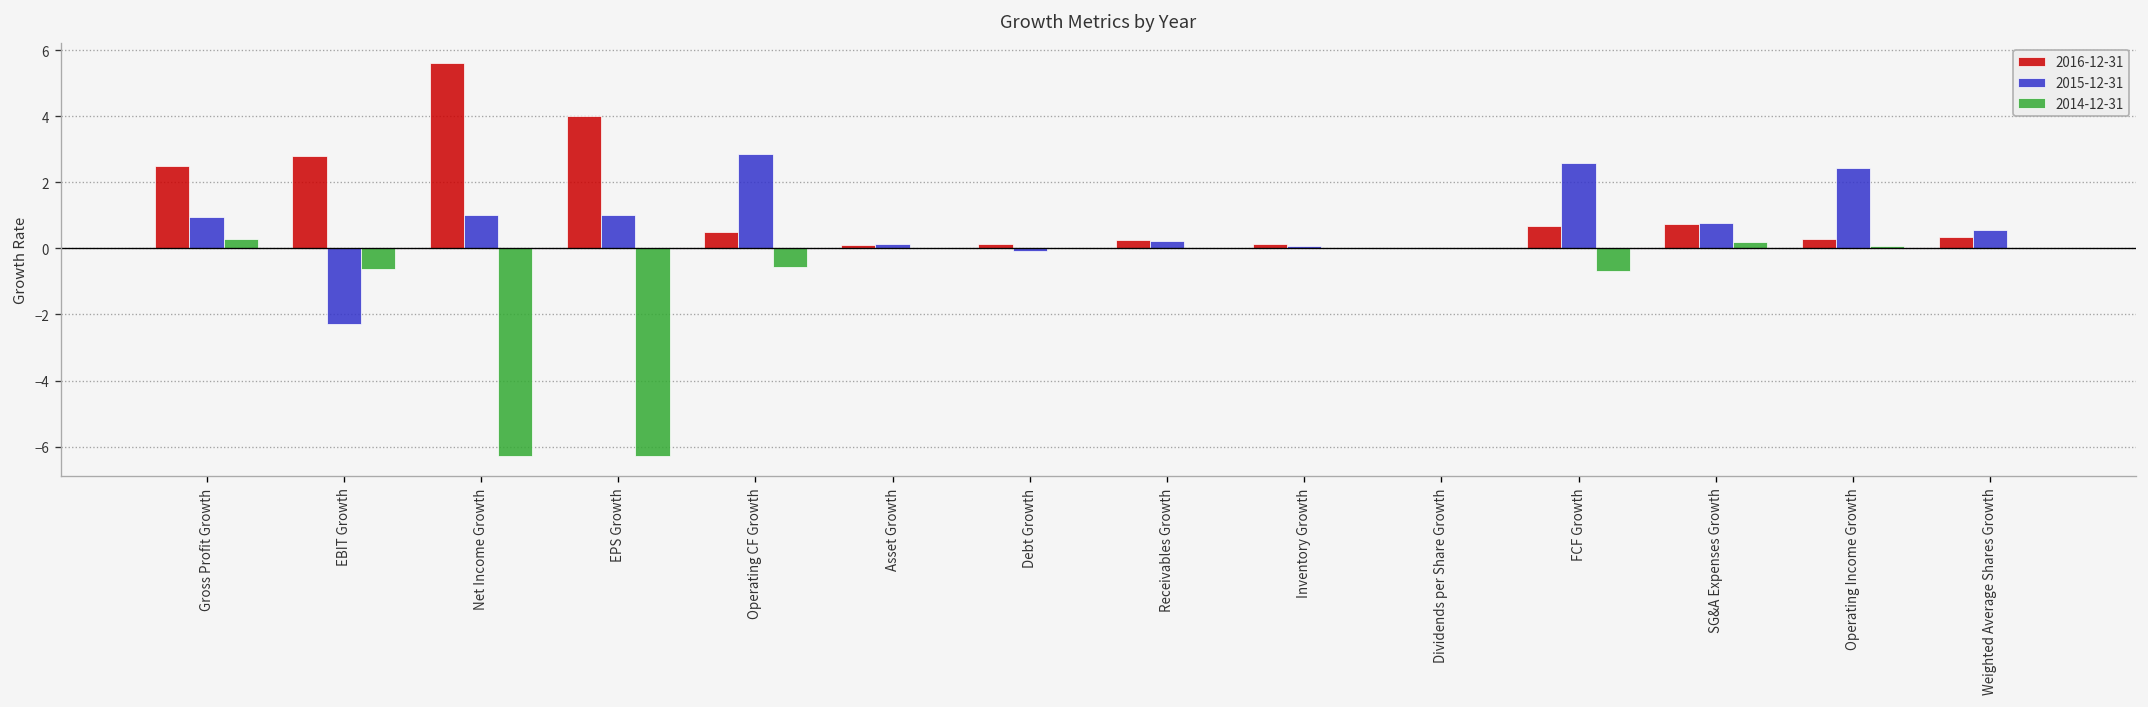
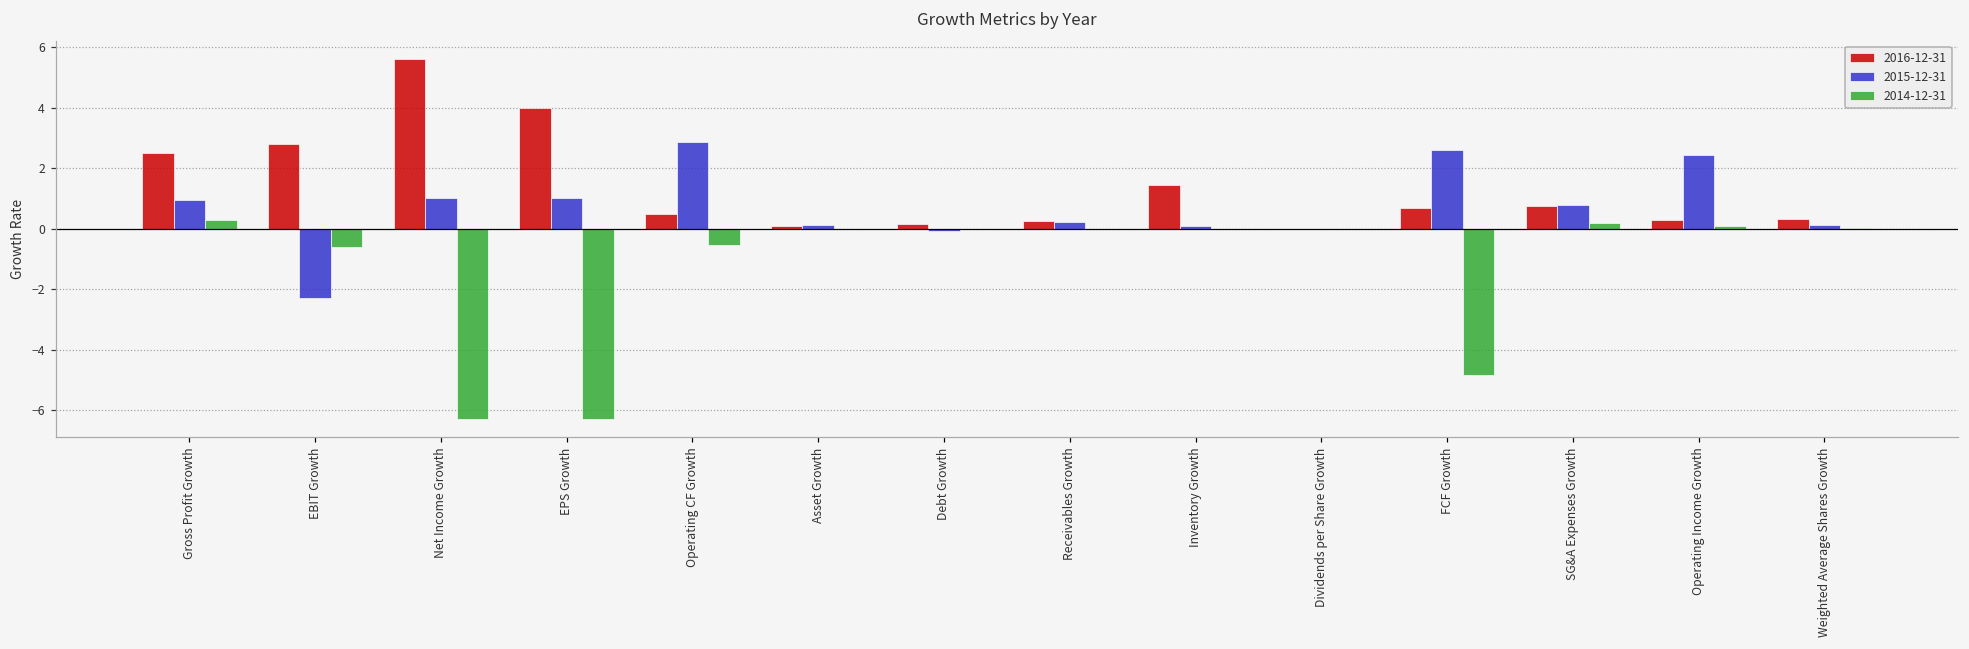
2016-12-31, Inventory Growth: 0.1 -> 1.5
2014-12-31, FCF Growth: -0.7 -> -4.8
2015-12-31, Weighted Average Shares Growth: 0.6 -> 0.1
